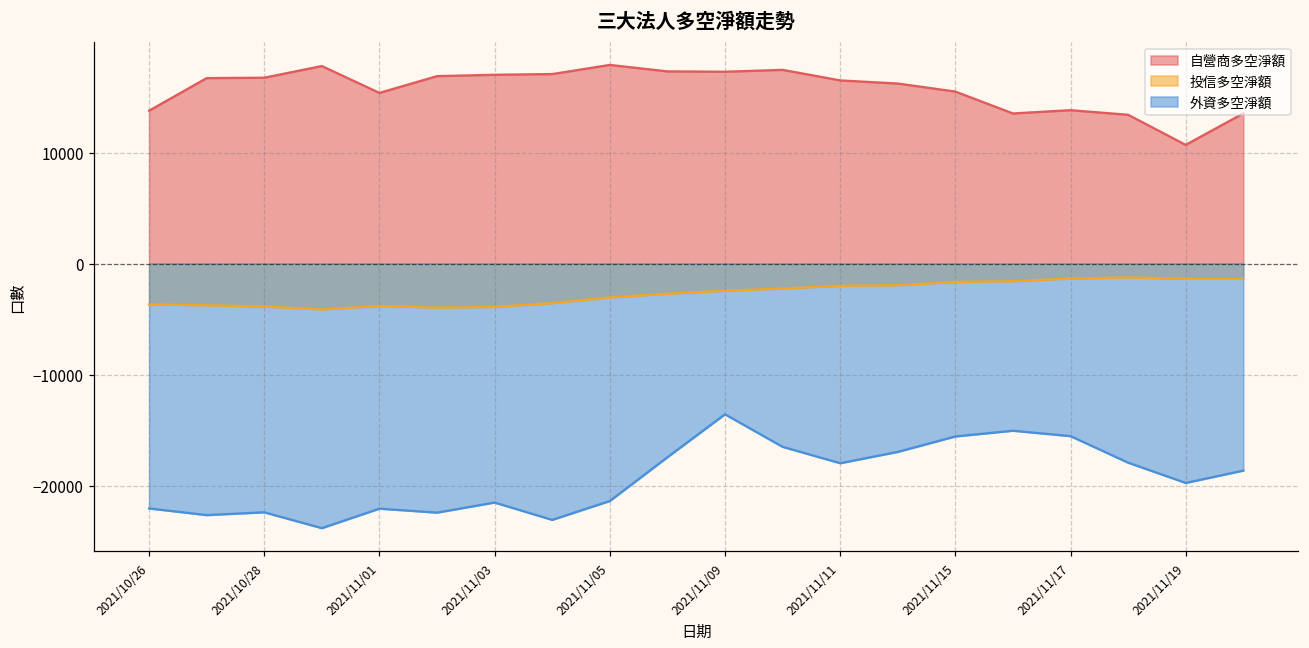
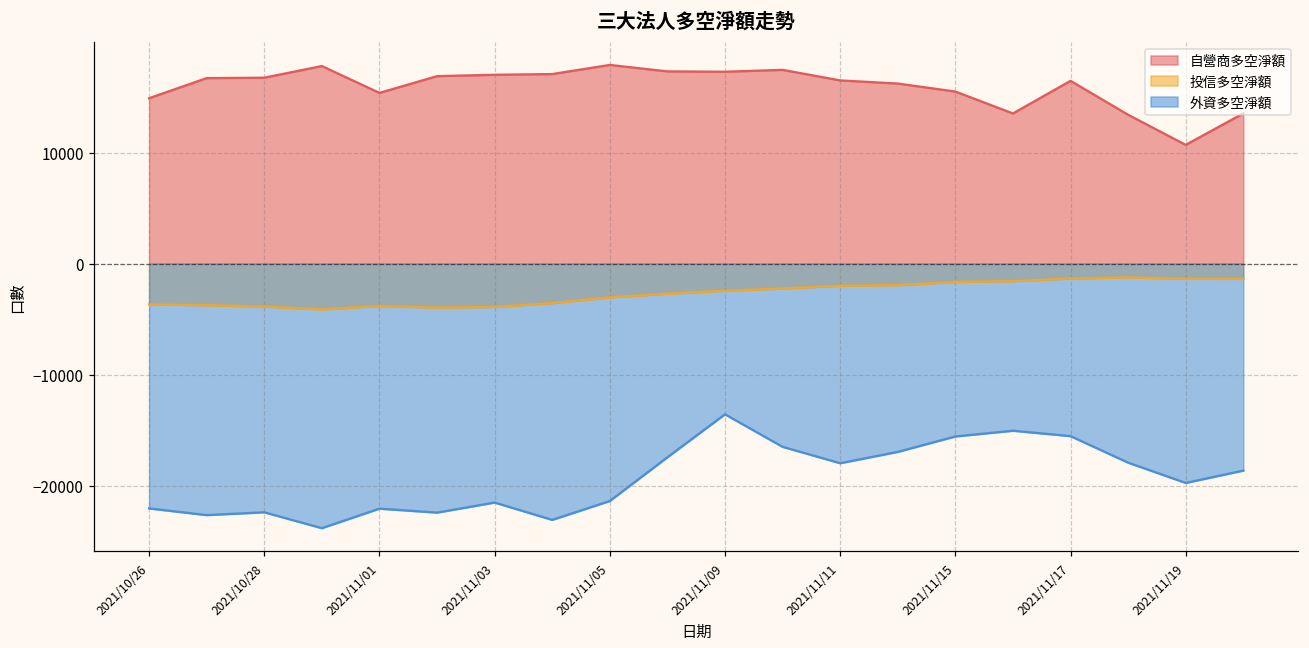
自營商多空淨額, 2021/10/26: 13800 -> 14900
自營商多空淨額, 2021/11/17: 13800 -> 16500
